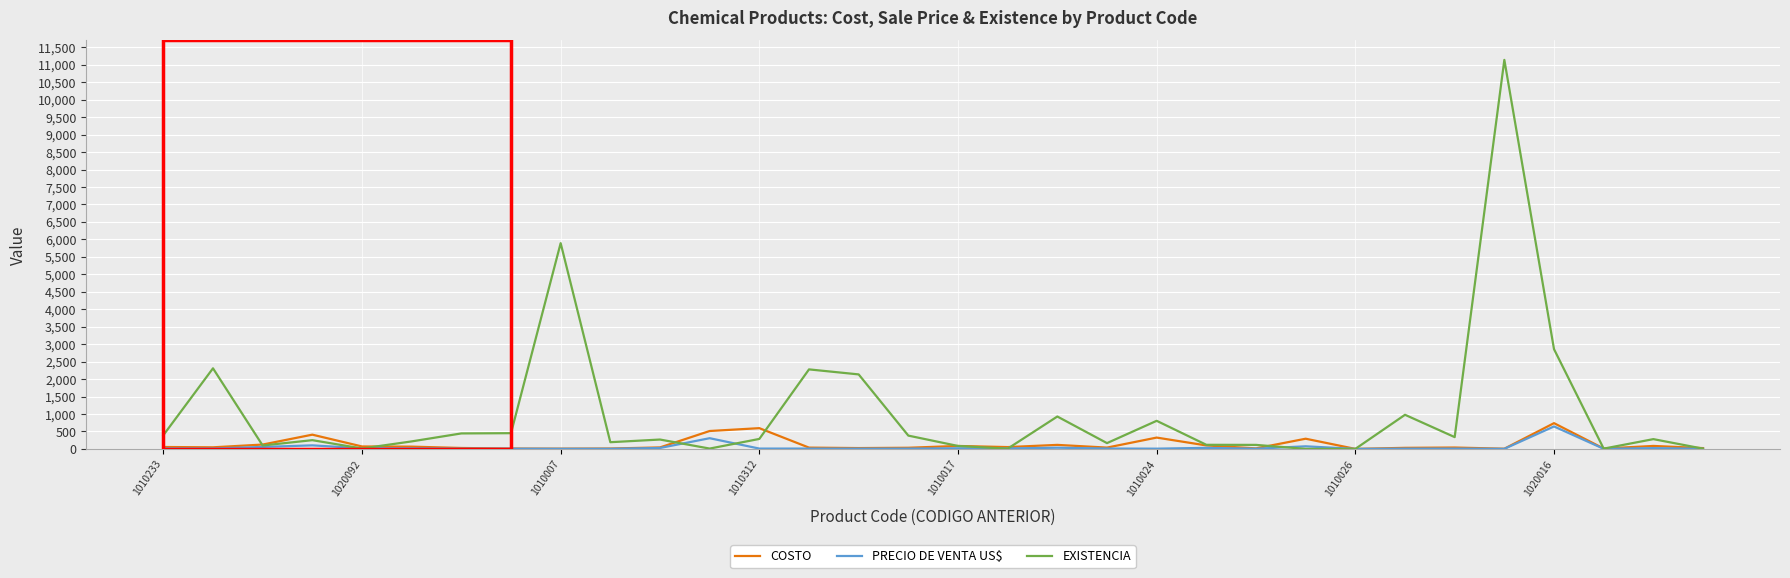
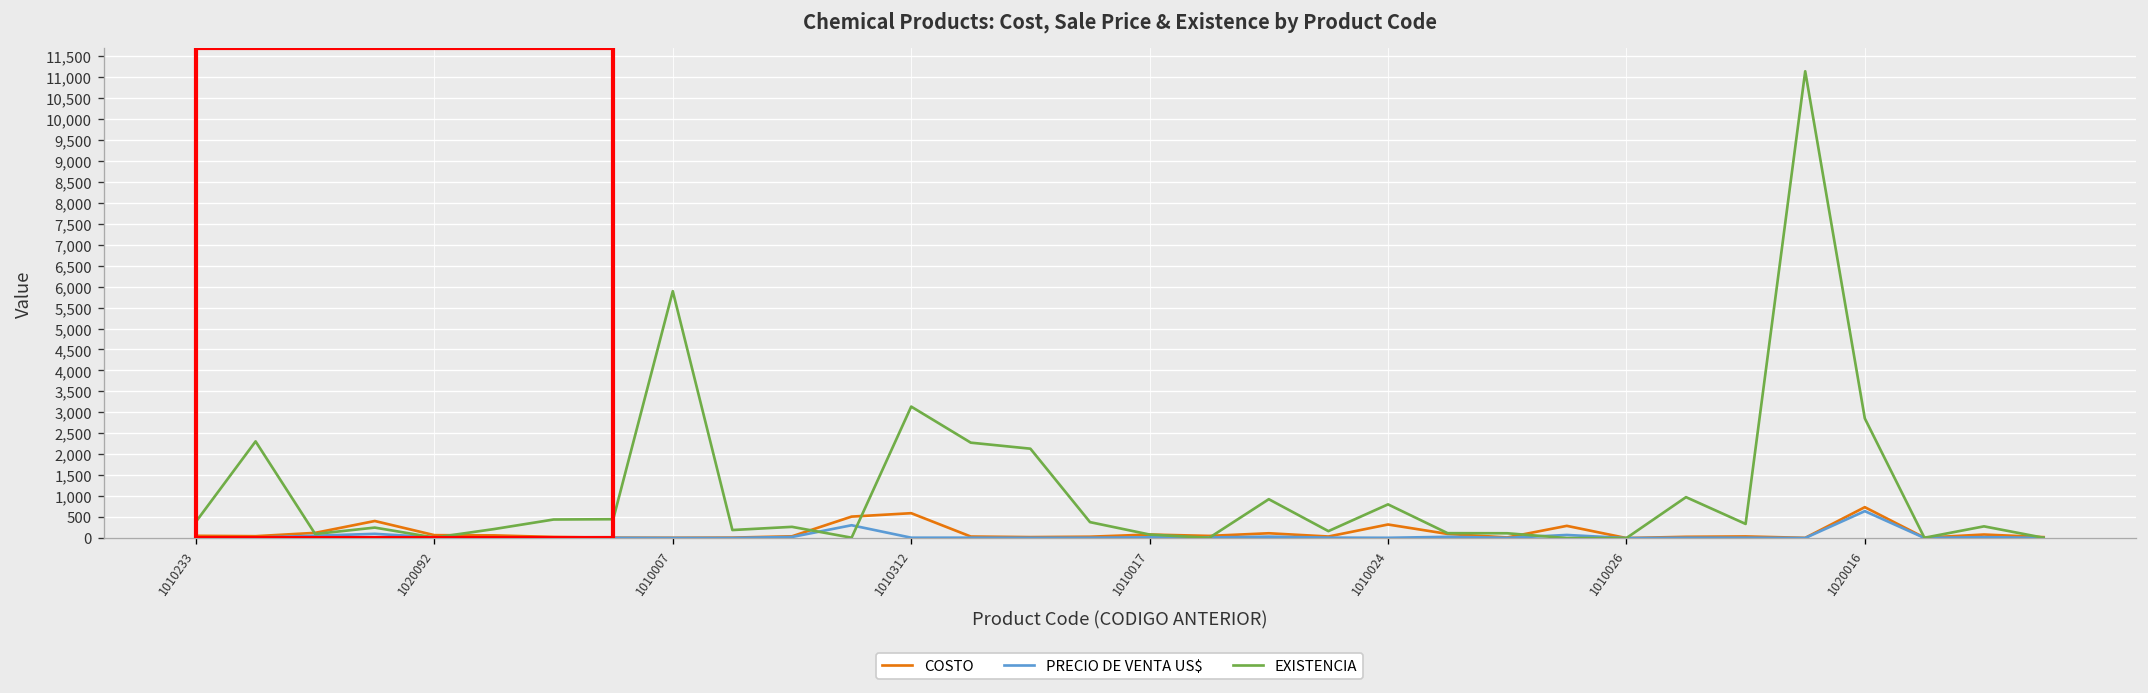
EXISTENCIA, 1010312: 300 -> 3,100
